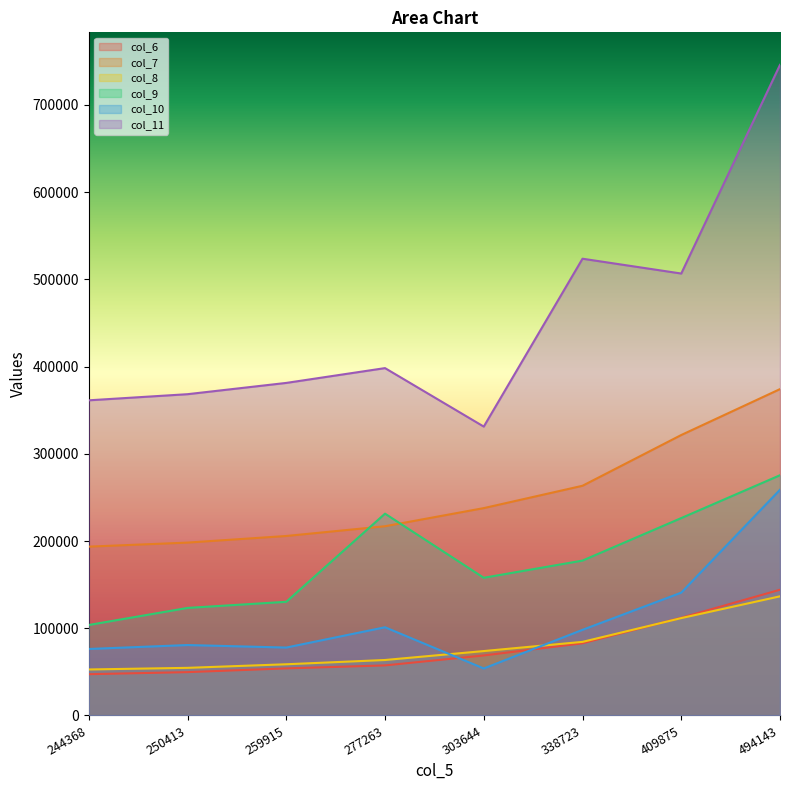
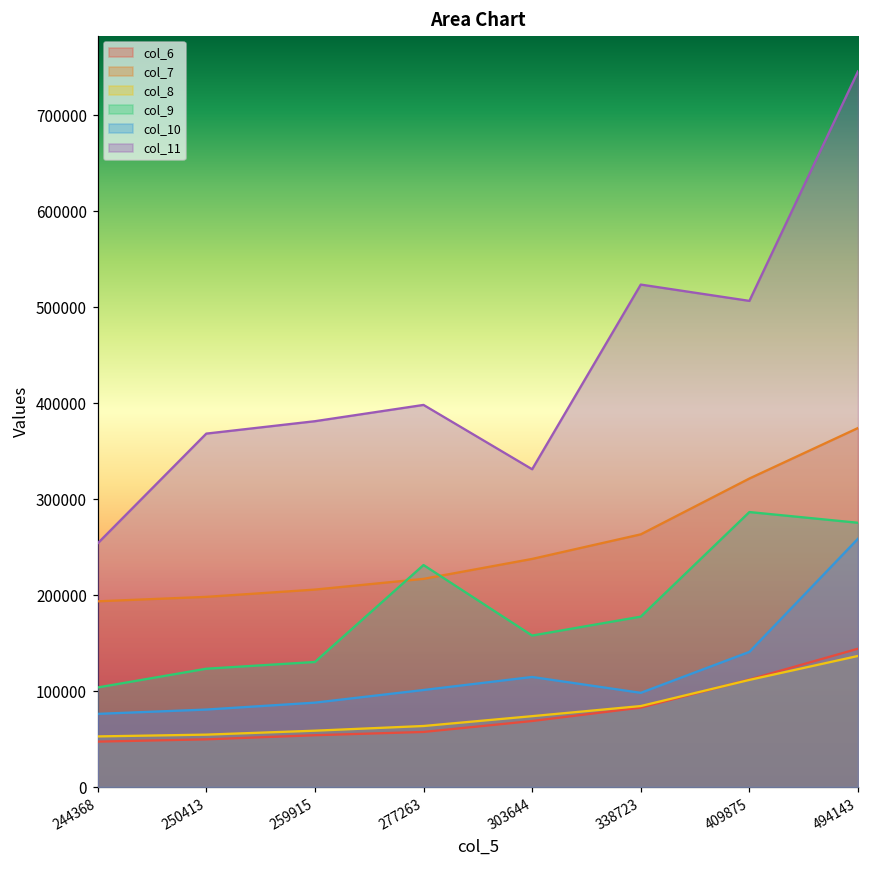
col_11, 244368: 360000 -> 250000
col_10, 259915: 80000 -> 90000
col_10, 303644: 50000 -> 110000
col_9, 409875: 230000 -> 290000
